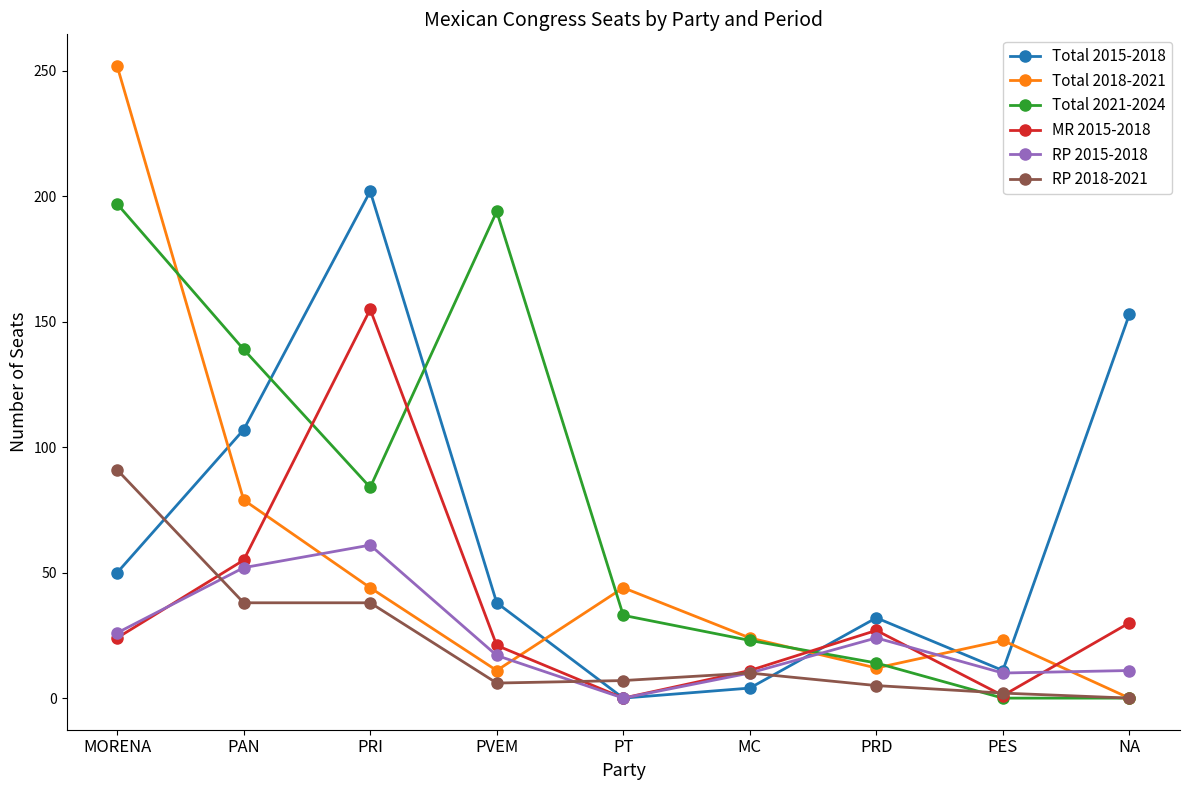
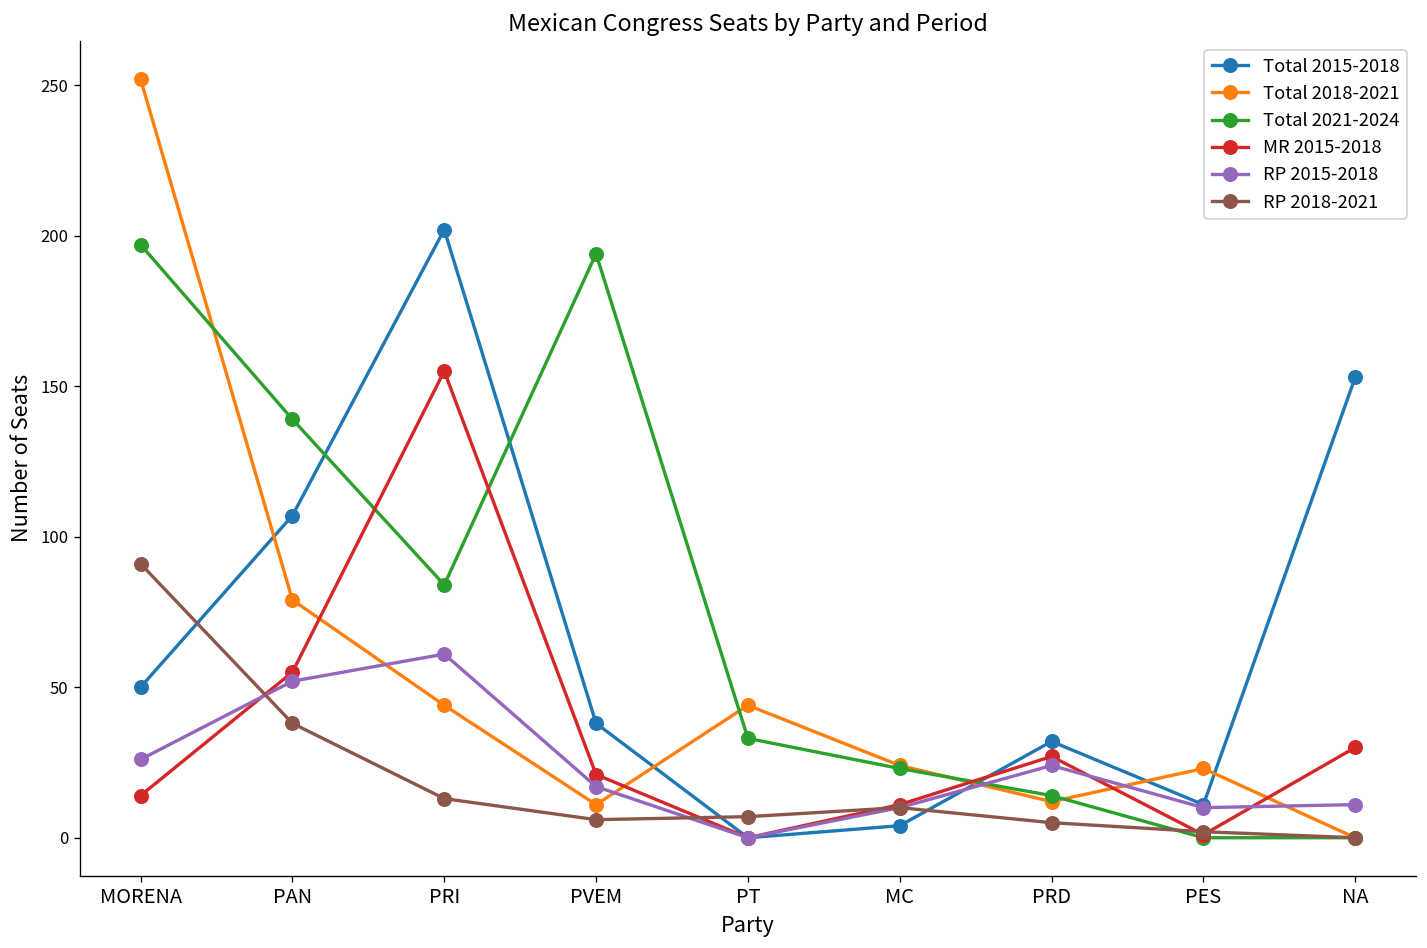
MR 2015-2018, MORENA: 24 -> 14
RP 2018-2021, PRI: 38 -> 13
